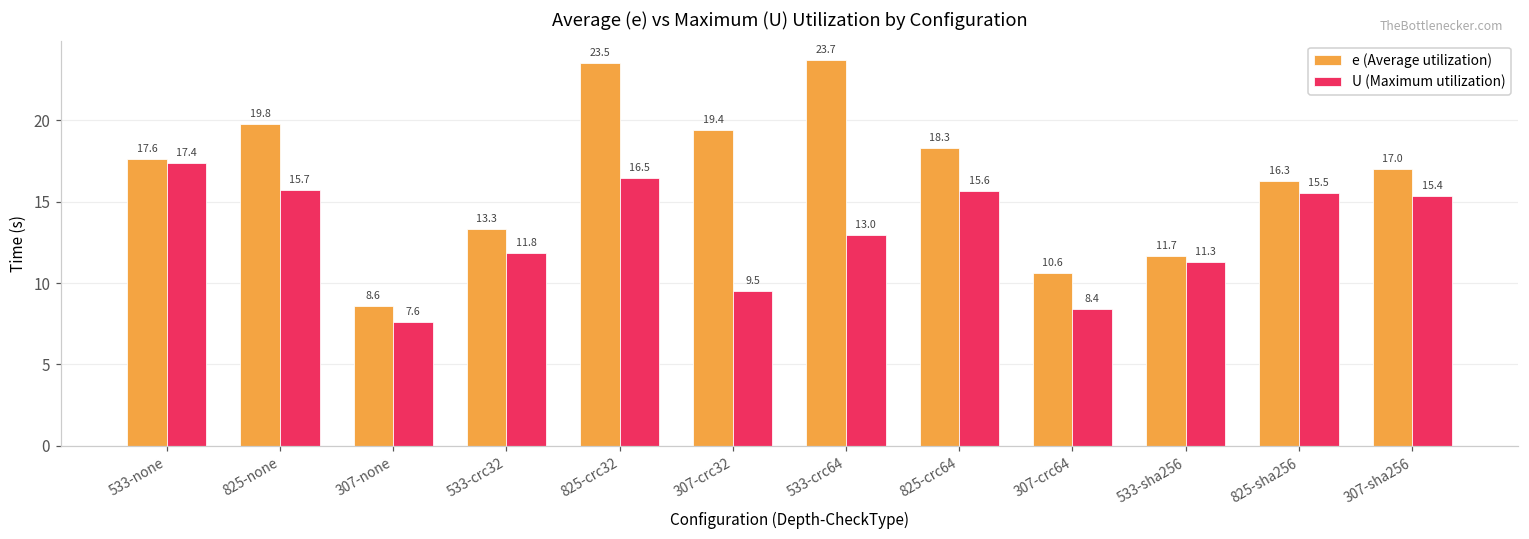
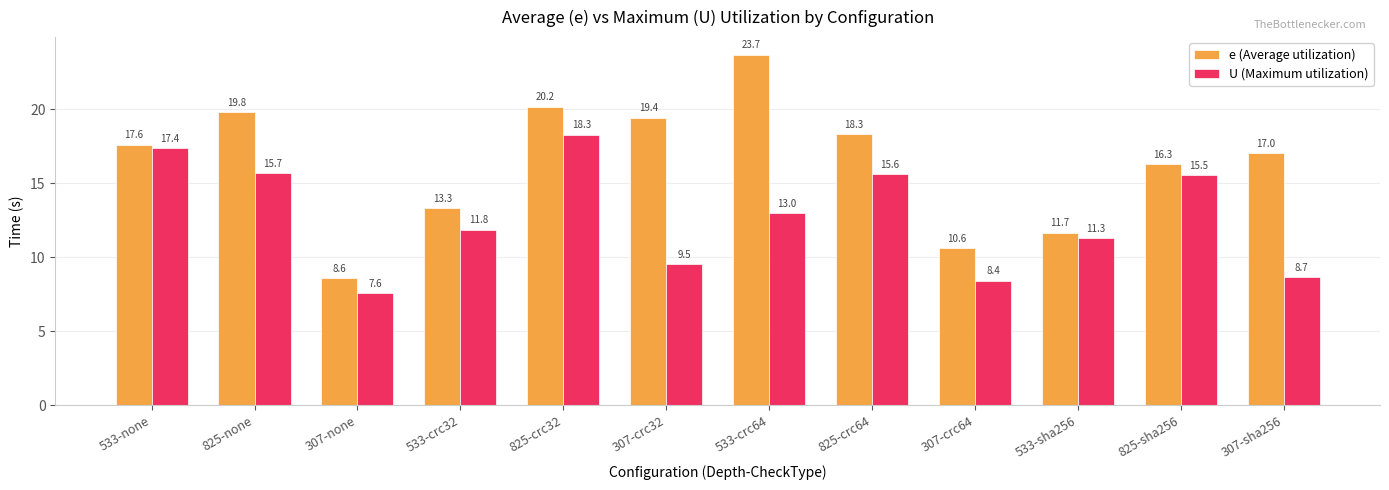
e (Average utilization), 825-crc32: 23.5 -> 20.2
U (Maximum utilization), 825-crc32: 16.5 -> 18.3
U (Maximum utilization), 307-sha256: 15.4 -> 8.7
